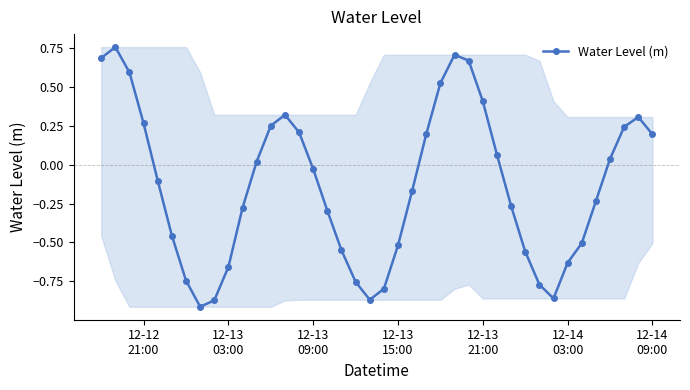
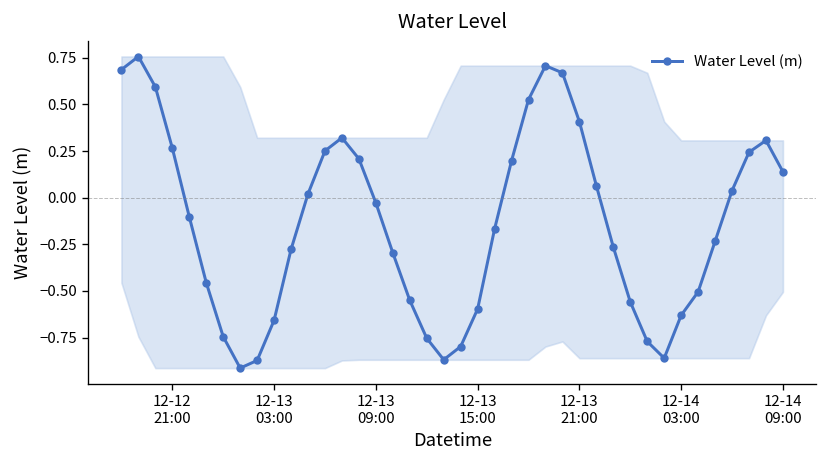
Water Level (m), 12-13 15:00: -0.52 -> -0.60
Water Level (m), 12-14 09:00: 0.20 -> 0.14
